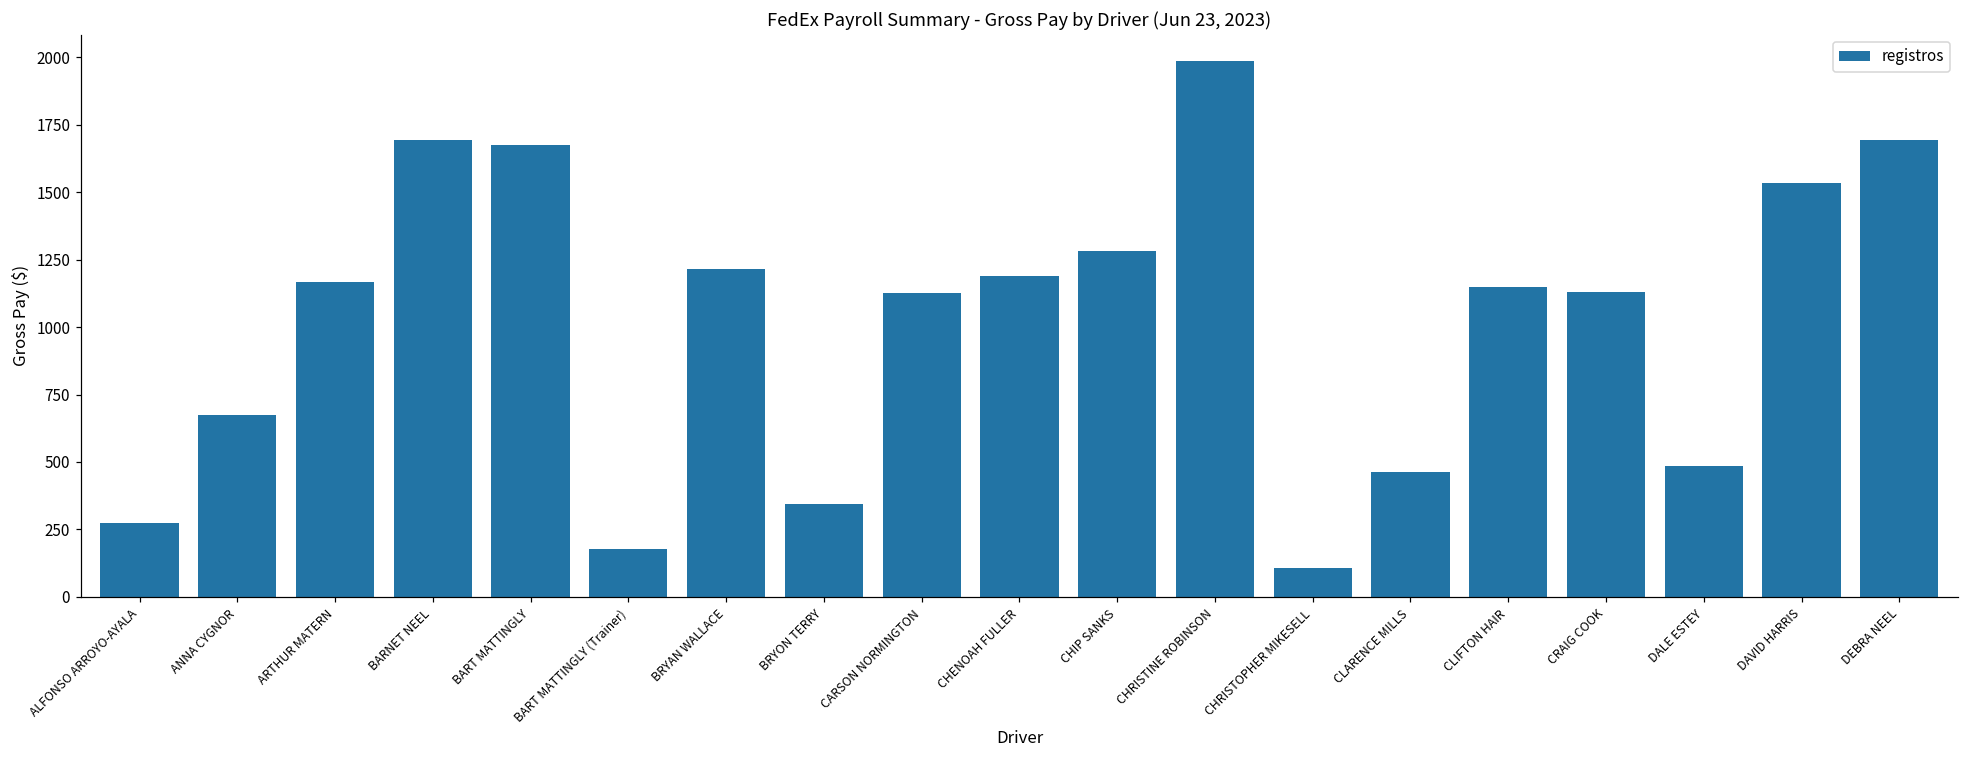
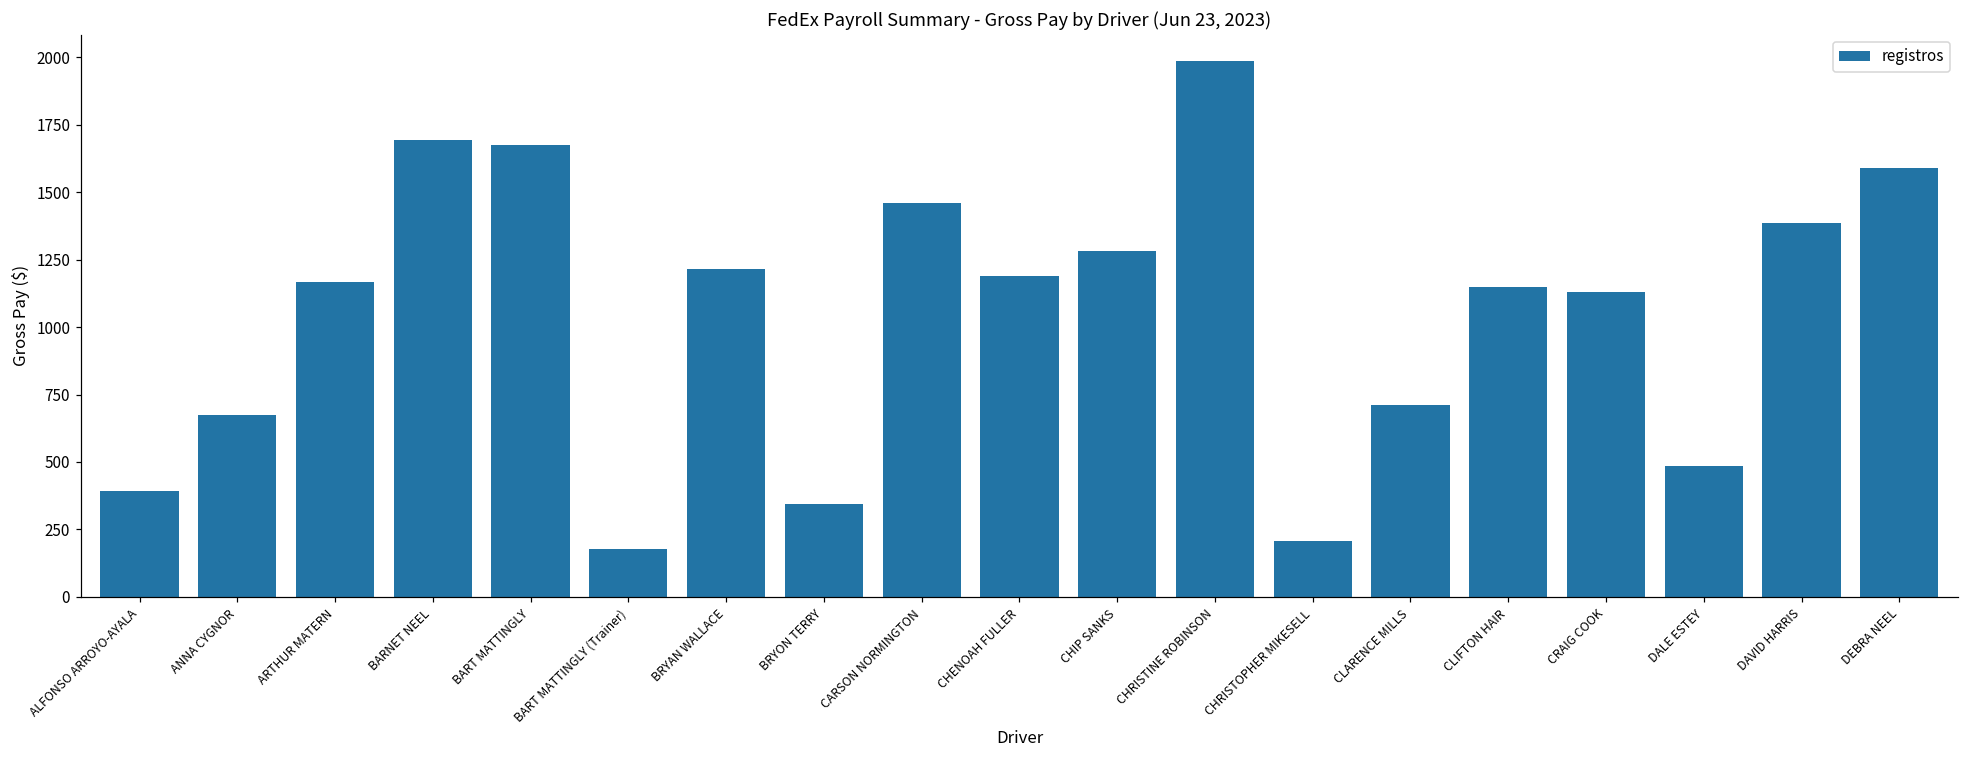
ALFONSO ARROYO-AYALA: 270 -> 390
CARSON NORMINGTON: 1130 -> 1460
CHRISTOPHER MIKESELL: 110 -> 210
CLARENCE MILLS: 460 -> 710
DAVID HARRIS: 1530 -> 1390
DEBRA NEEL: 1690 -> 1590
